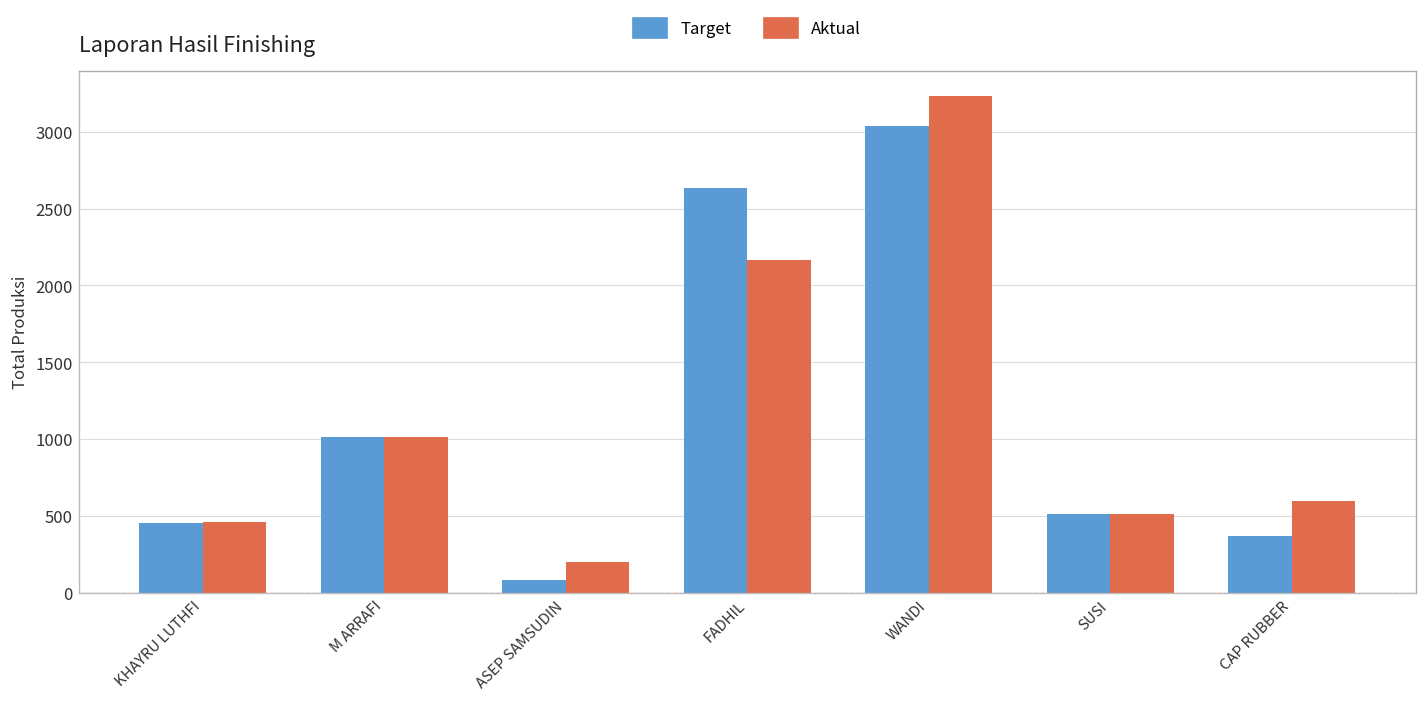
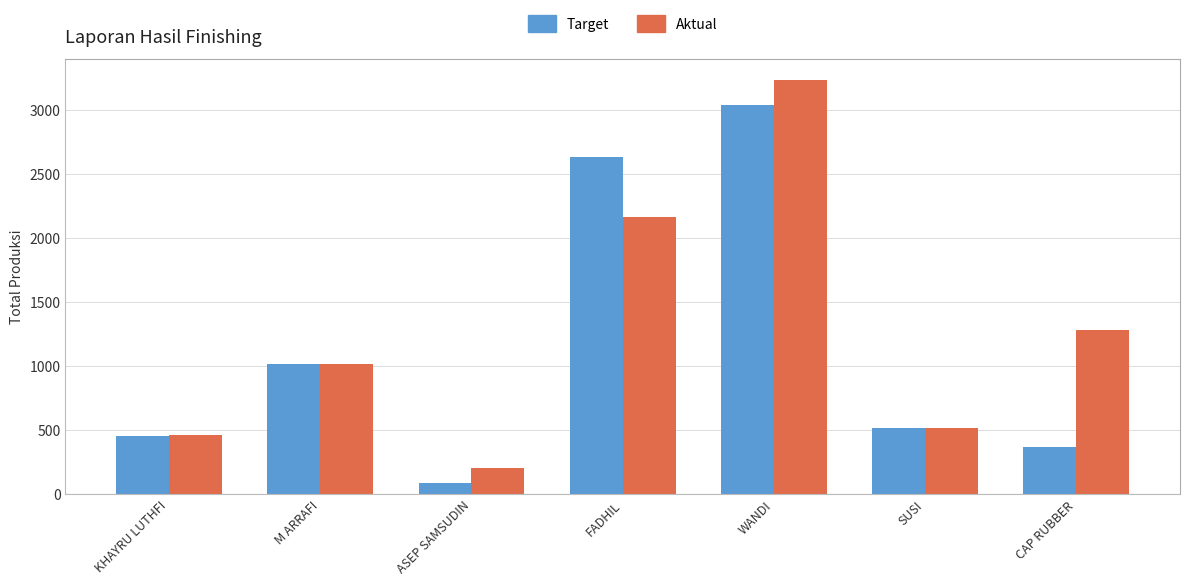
Aktual, CAP RUBBER: 600 -> 1280
